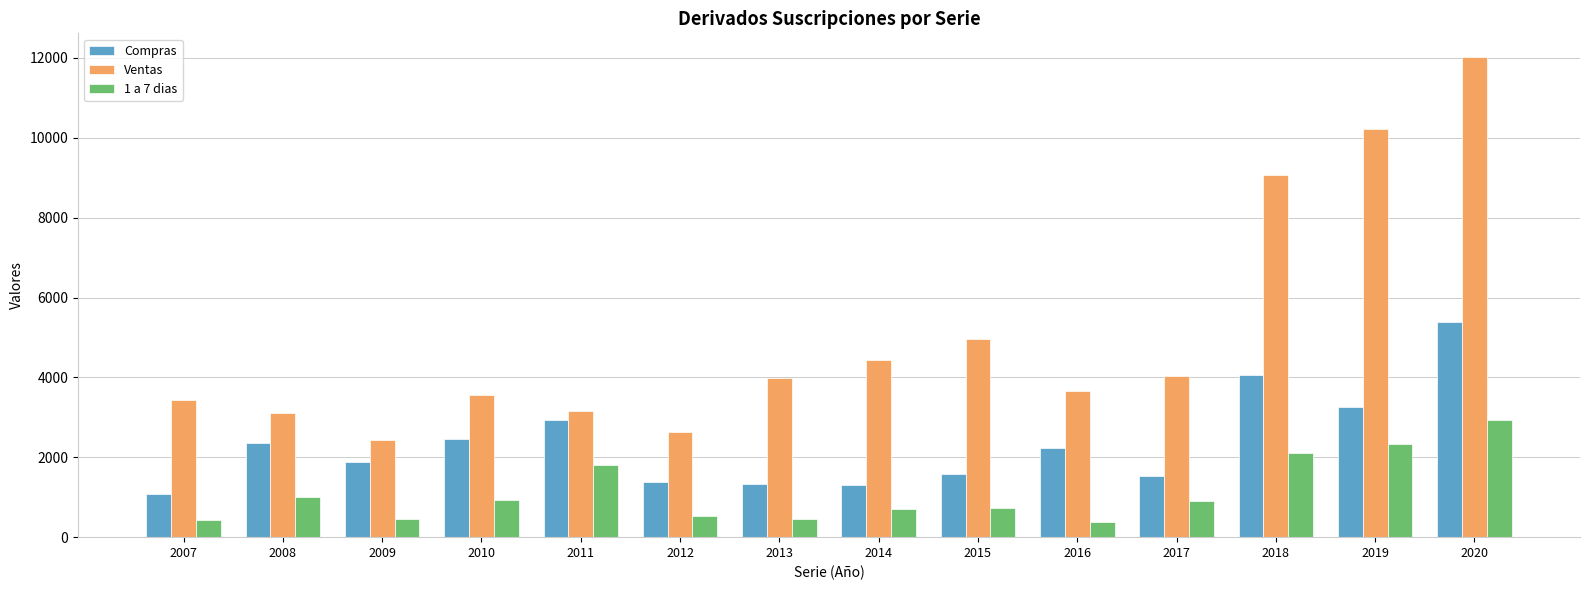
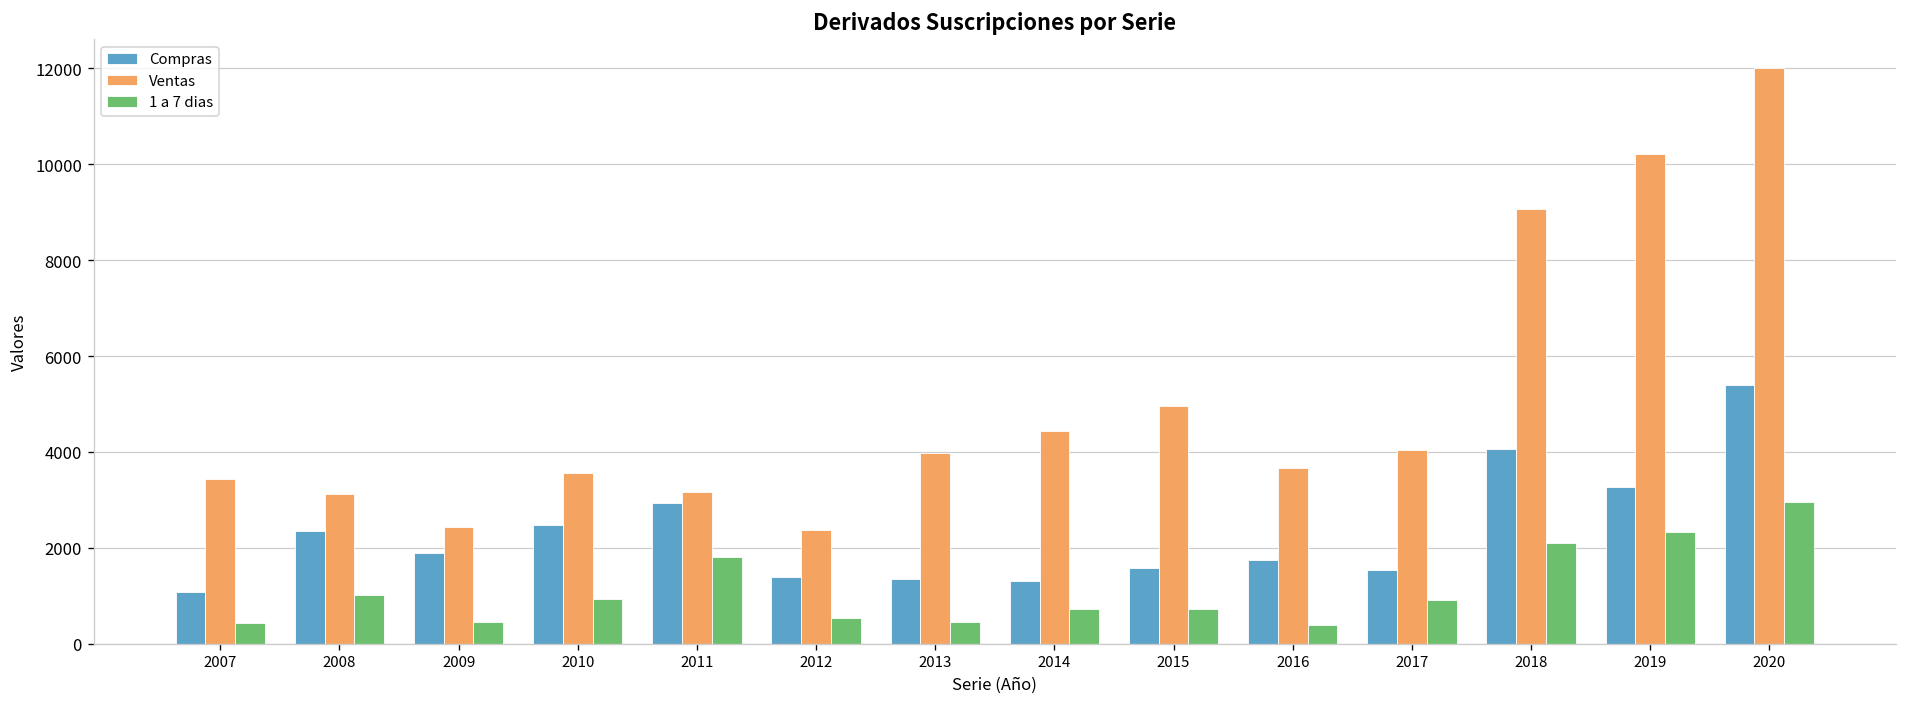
Ventas, 2012: 2600 -> 2400
Compras, 2016: 2200 -> 1700
